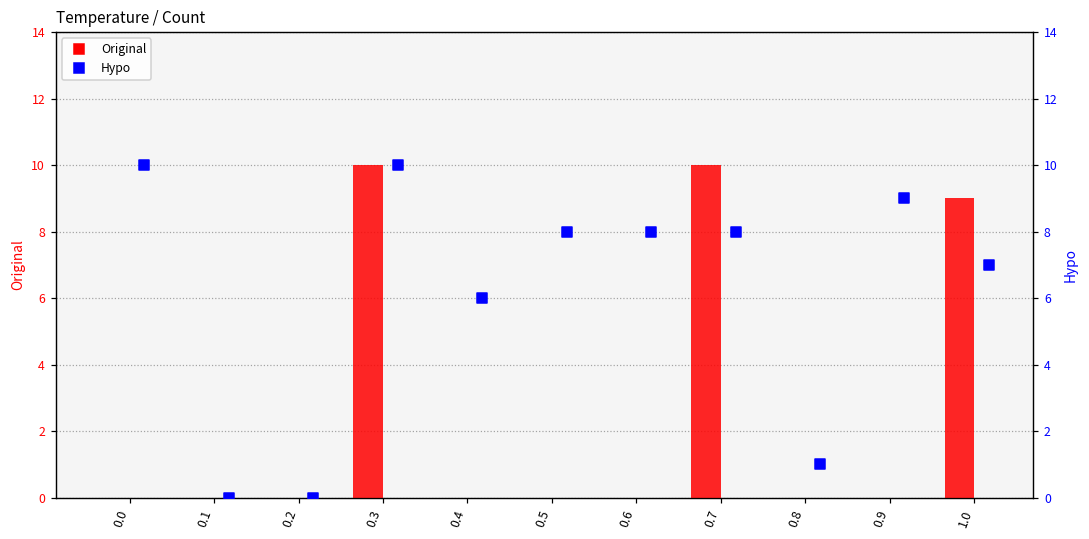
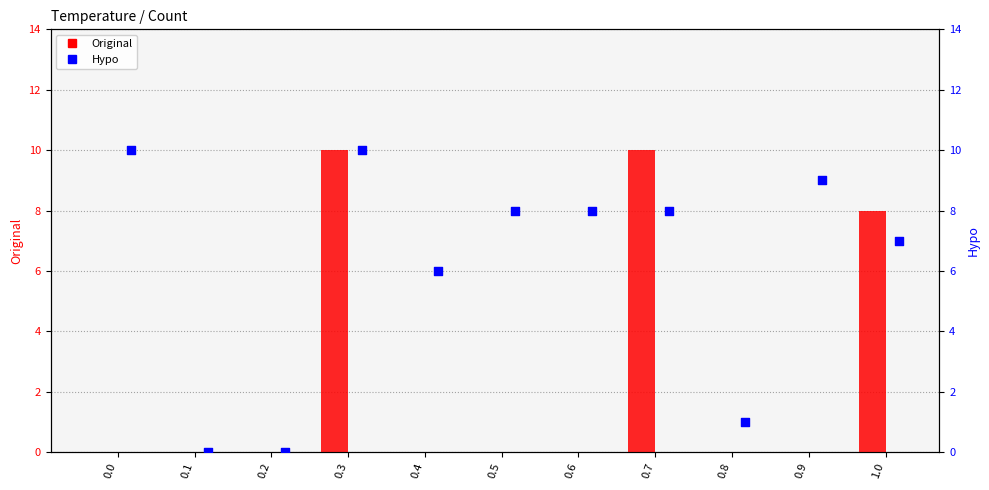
Original, 1.0: 9 -> 8
